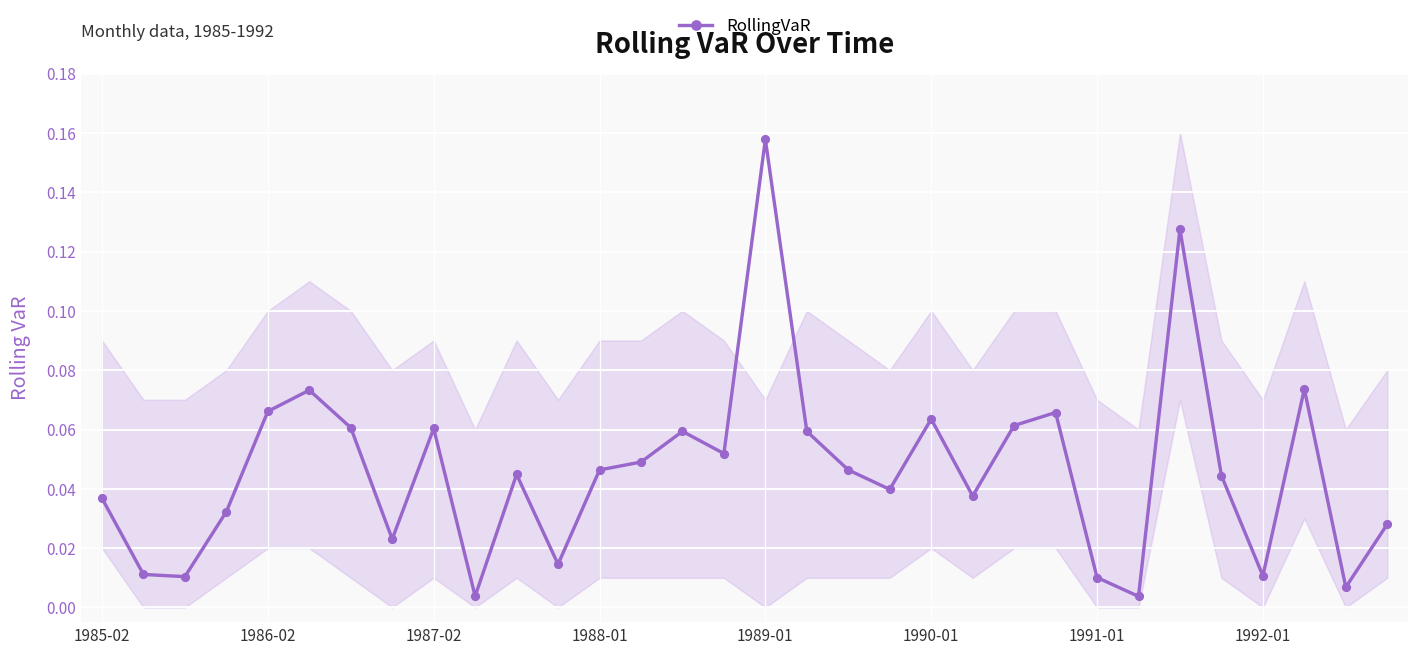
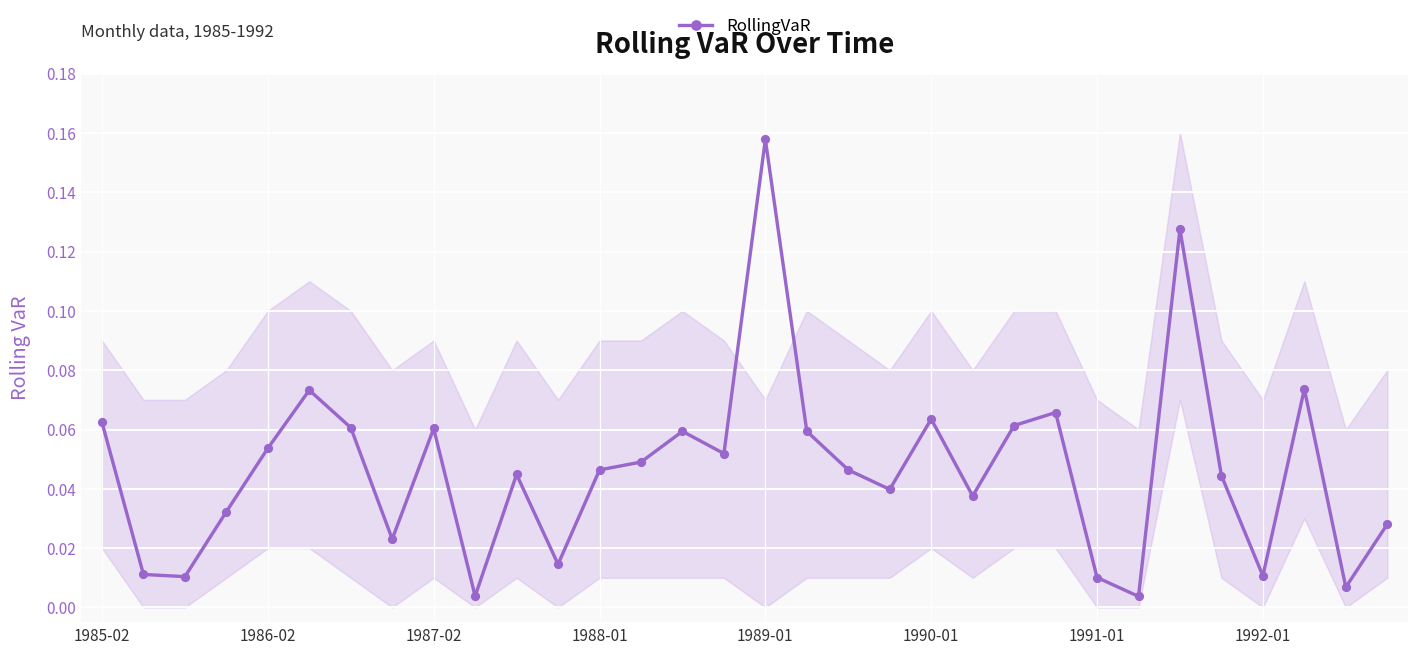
RollingVaR, 1985-02: 0.037 -> 0.062
RollingVaR, 1986-02: 0.066 -> 0.054
